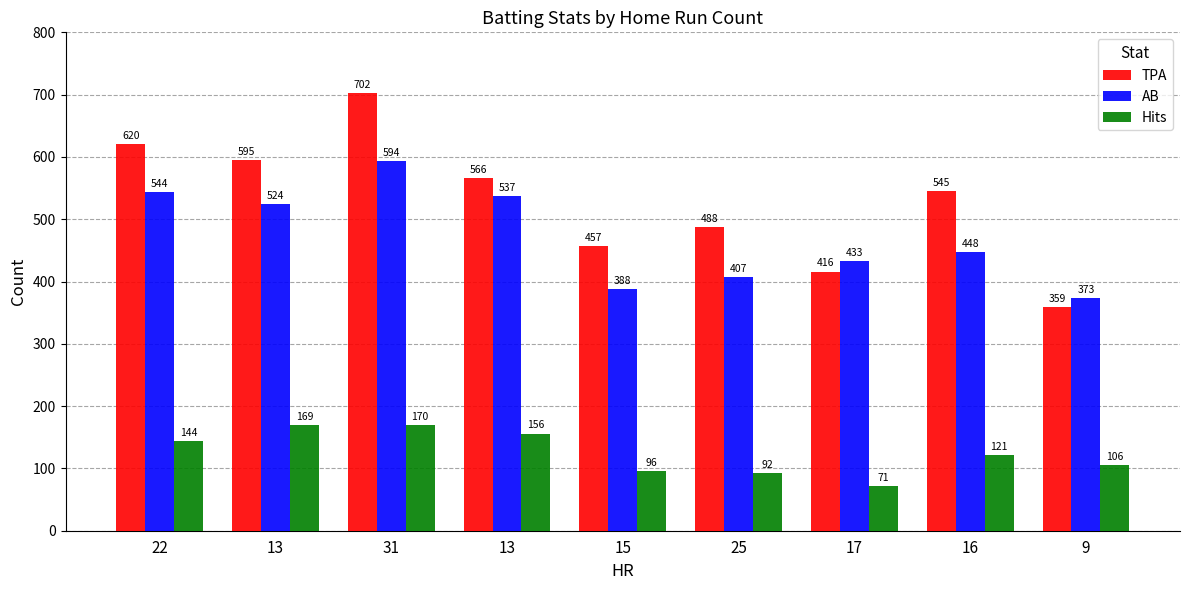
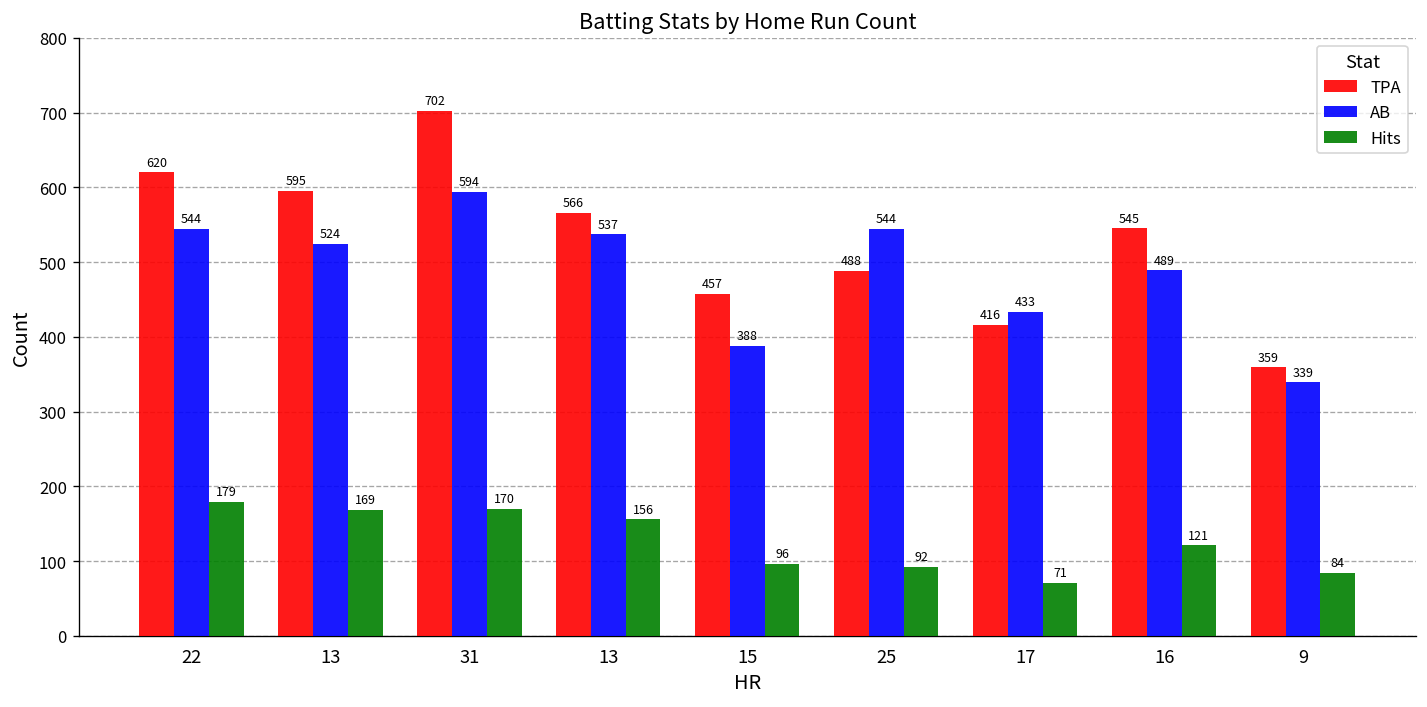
Hits, 22: 144 -> 179
AB, 25: 407 -> 544
AB, 16: 448 -> 489
AB, 9: 373 -> 339
Hits, 9: 106 -> 84
